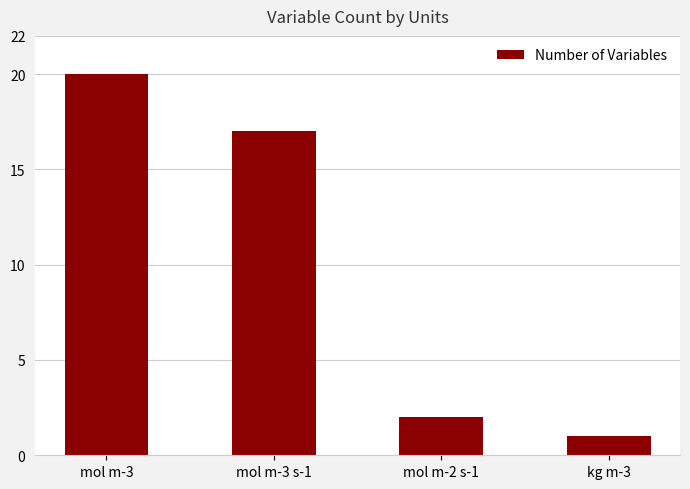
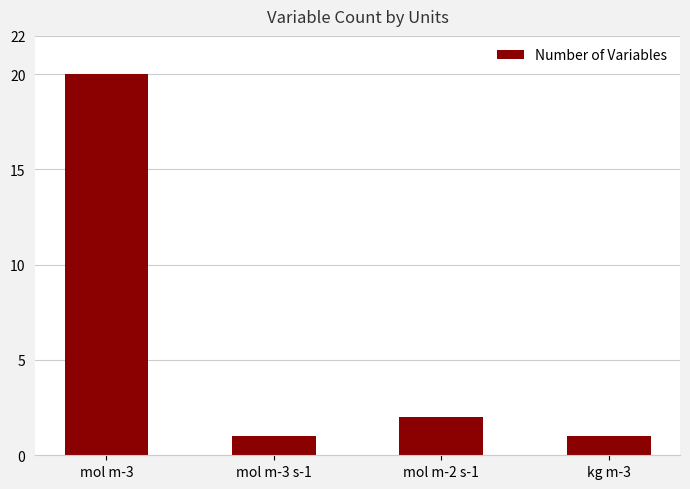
mol m-3 s-1: 17 -> 1
